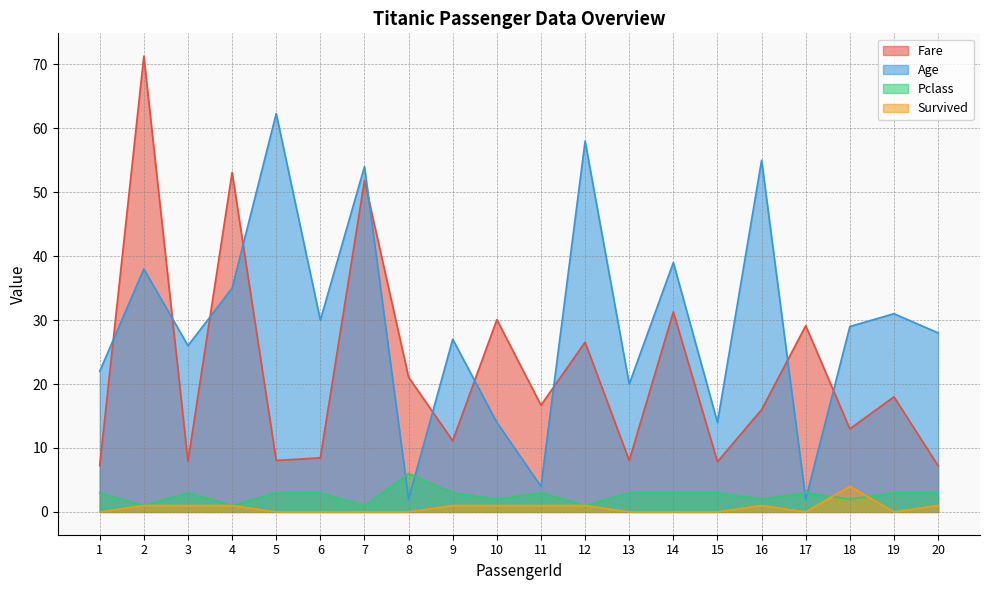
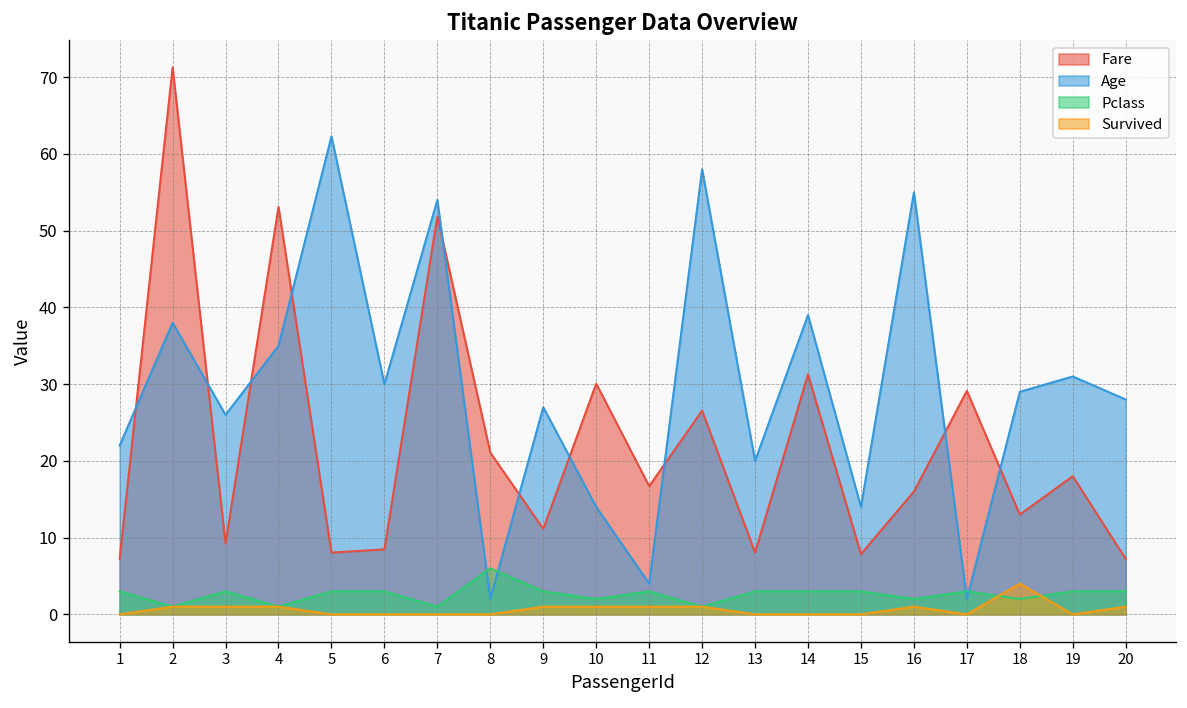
Fare, 3: 8 -> 9
